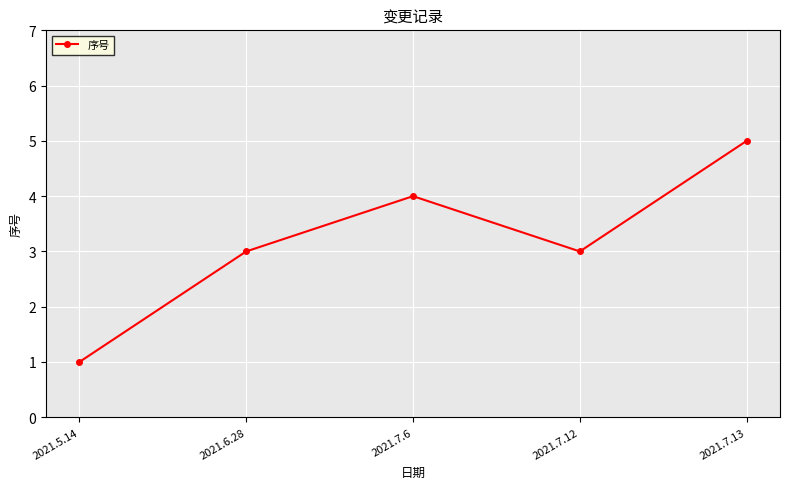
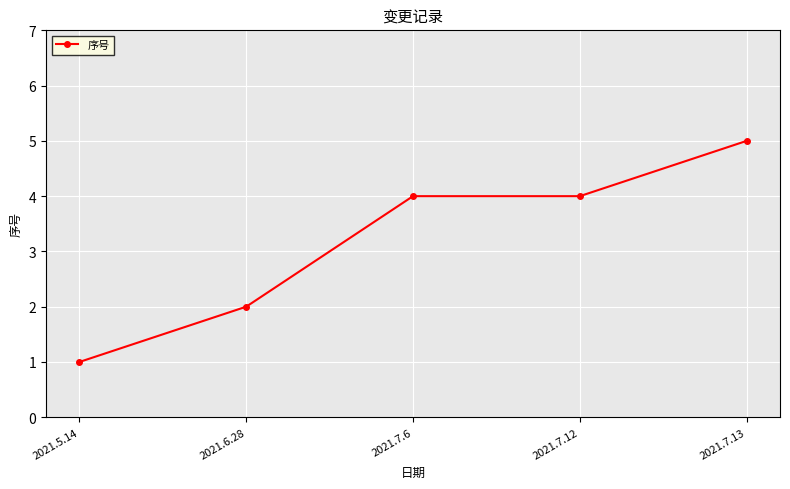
2021.6.28: 3 -> 2
2021.7.12: 3 -> 4
